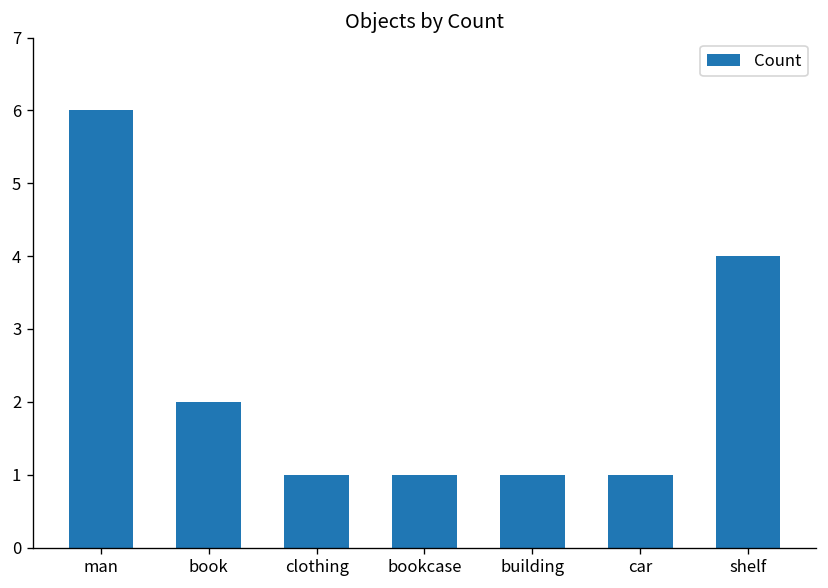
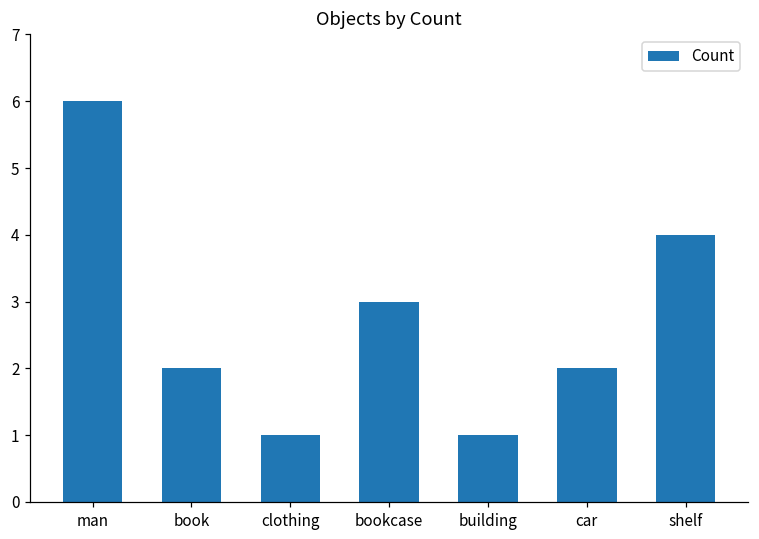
bookcase: 1 -> 3
car: 1 -> 2
